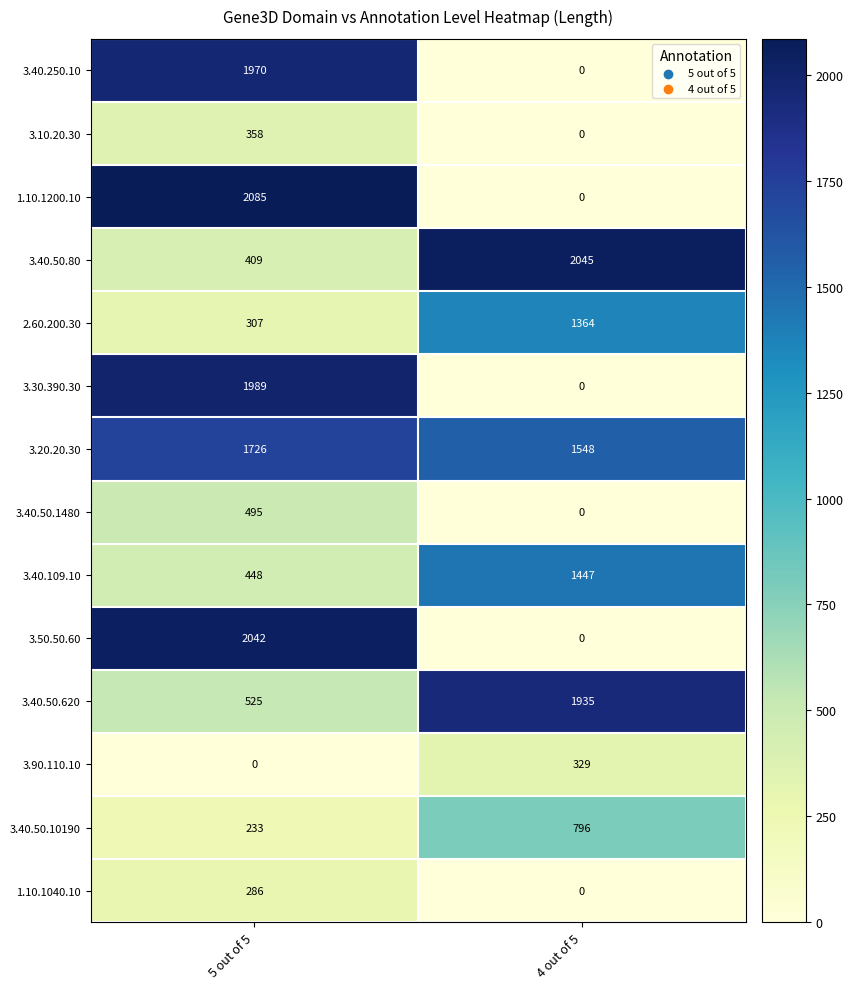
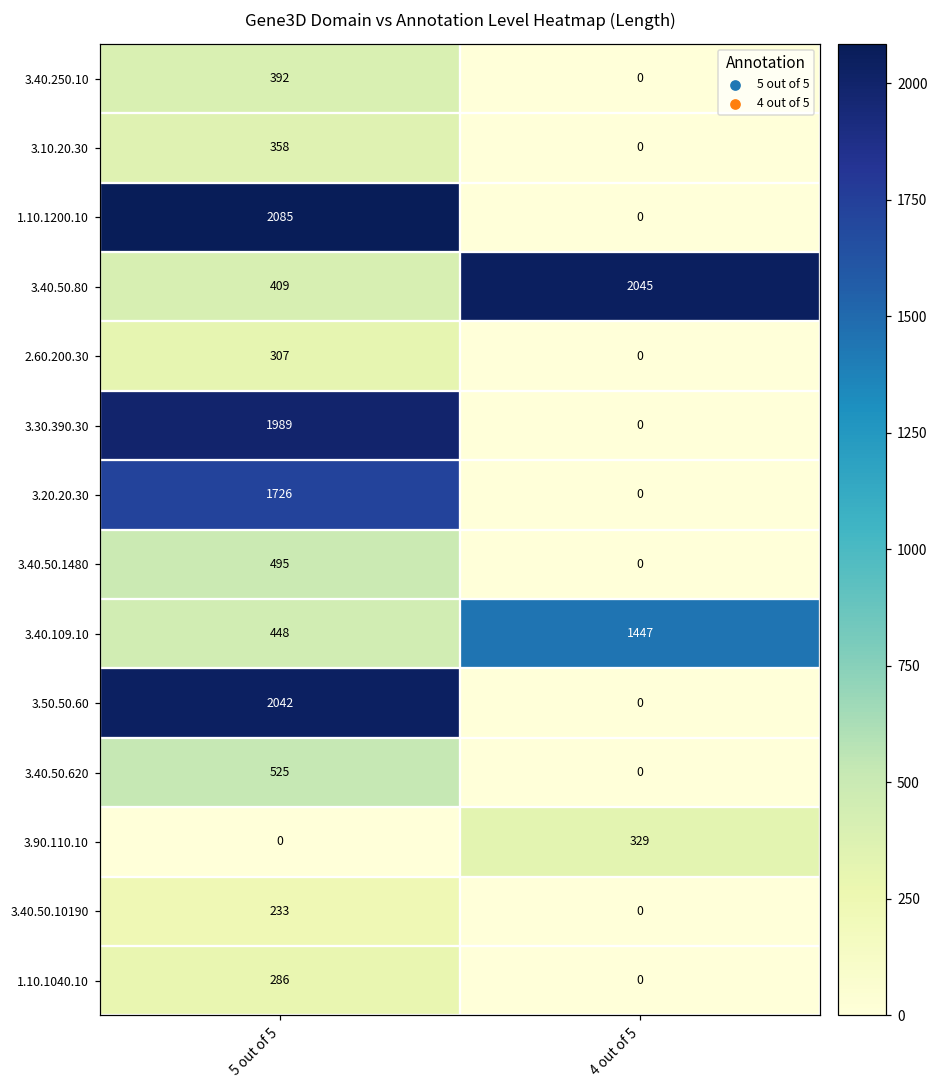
3.40.250.10, 5 out of 5: 1970 -> 392
2.60.200.30, 4 out of 5: 1364 -> 0
3.20.20.30, 4 out of 5: 1548 -> 0
3.40.50.620, 4 out of 5: 1935 -> 0
3.40.50.10190, 4 out of 5: 796 -> 0
